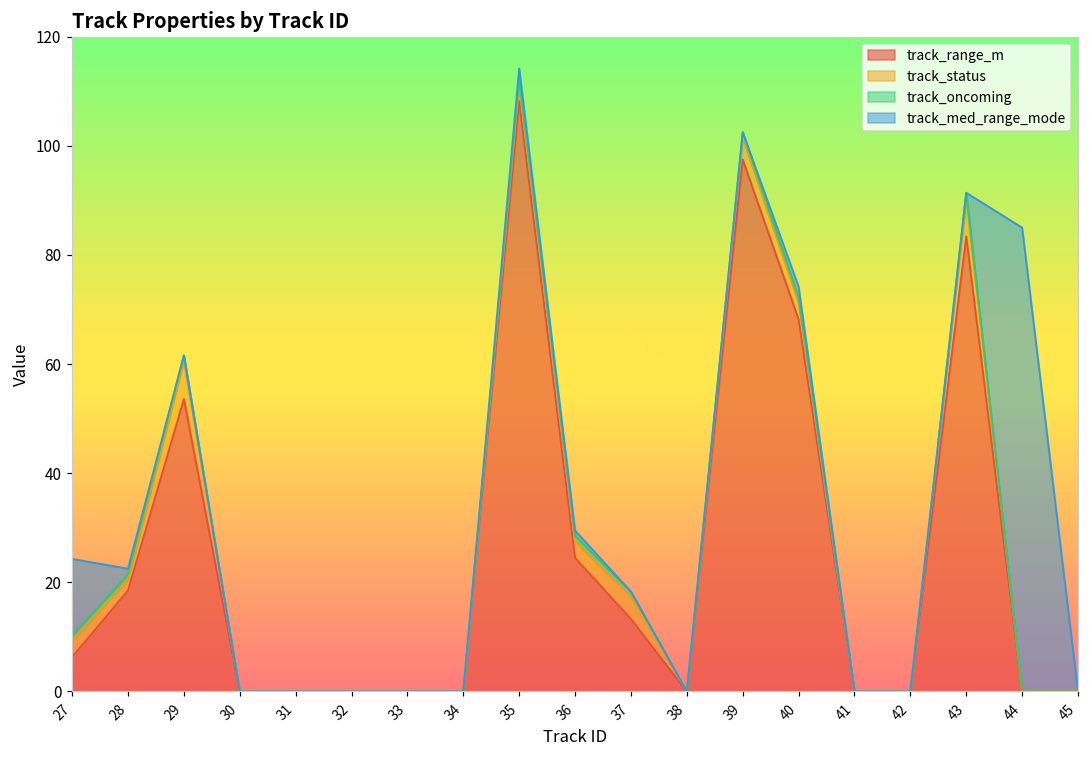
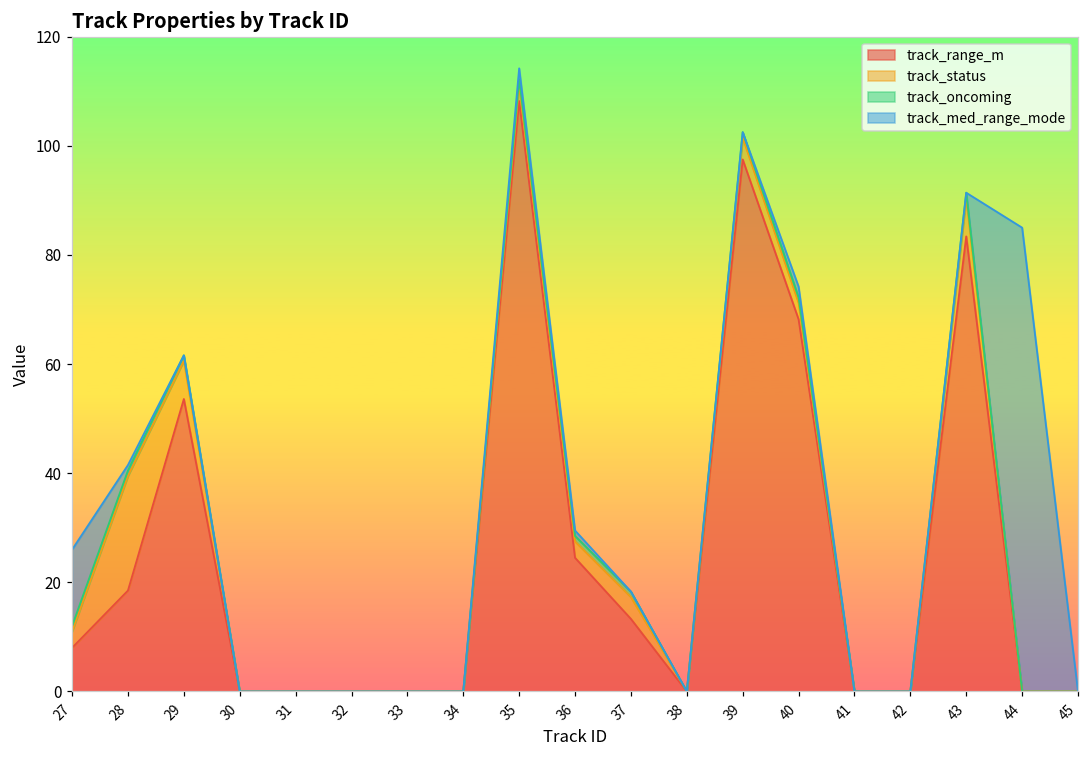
track_range_m, 27: 6 -> 8
track_status, 28: 2 -> 21
